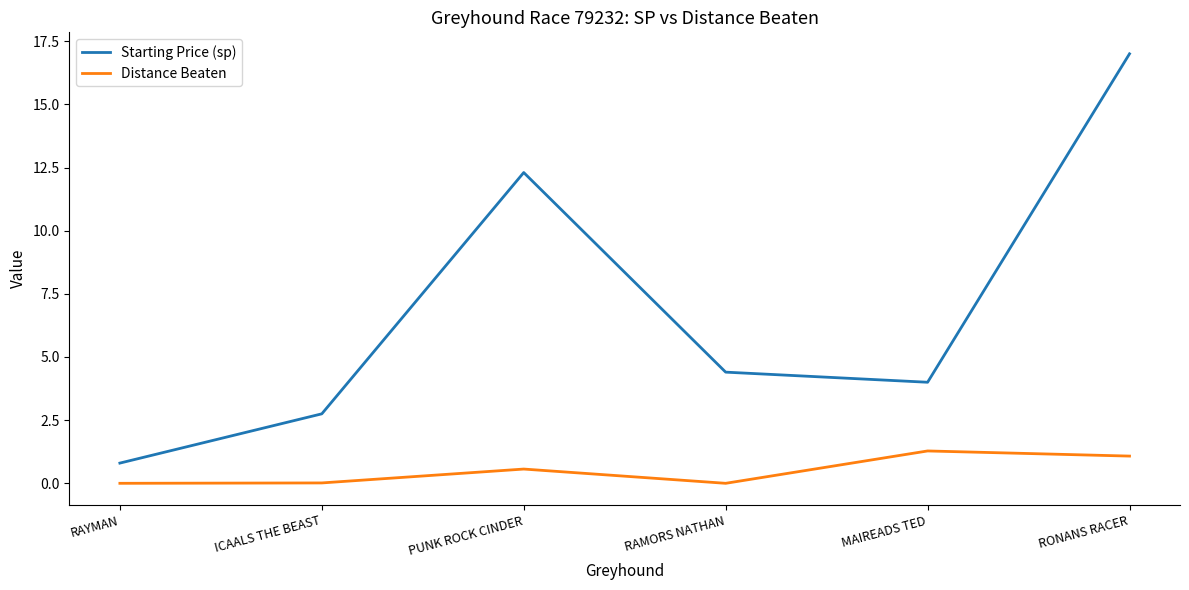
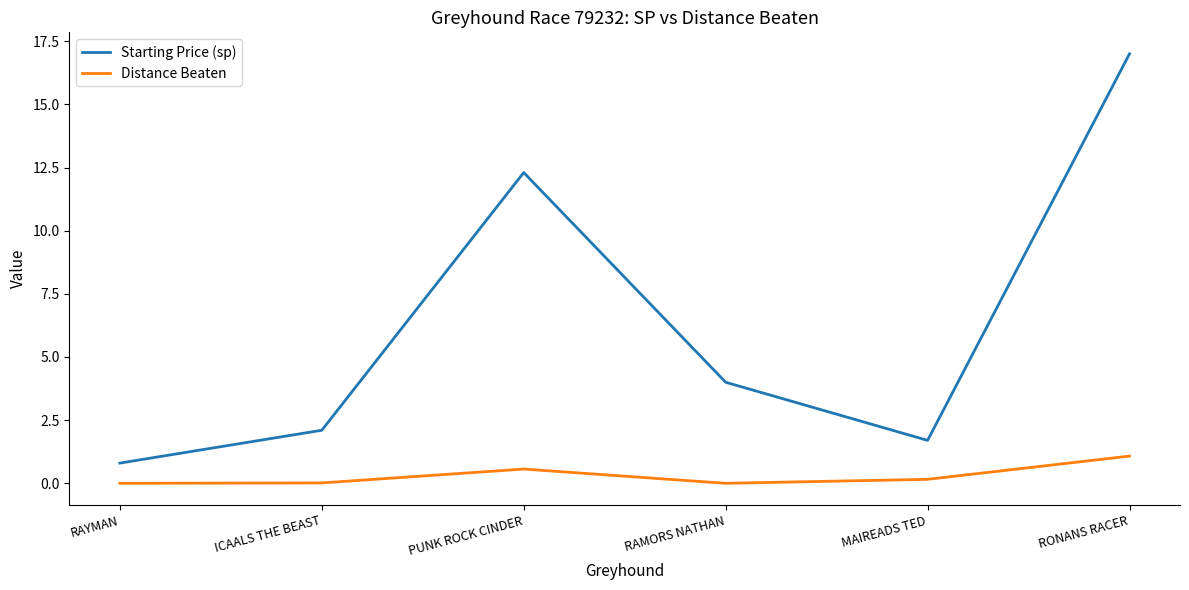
Starting Price (sp), ICAALS THE BEAST: 2.8 -> 2.1
Starting Price (sp), RAMORS NATHAN: 4.4 -> 4.0
Starting Price (sp), MAIREADS TED: 4.0 -> 1.7
Distance Beaten, MAIREADS TED: 1.3 -> 0.2
